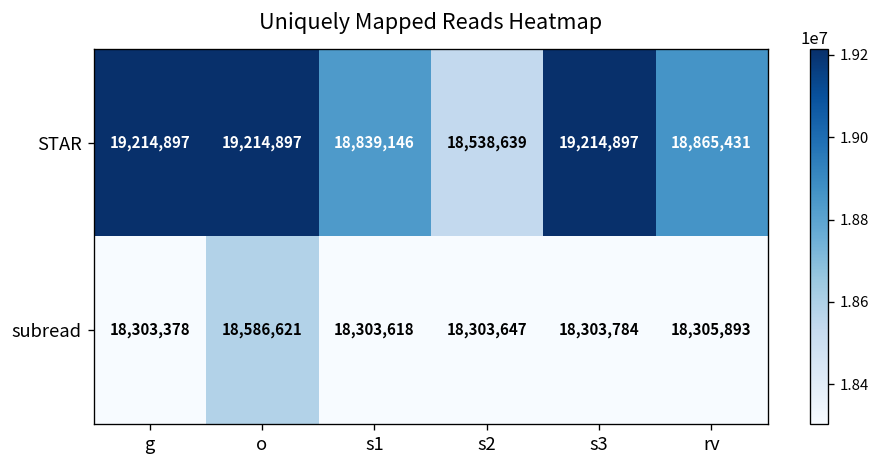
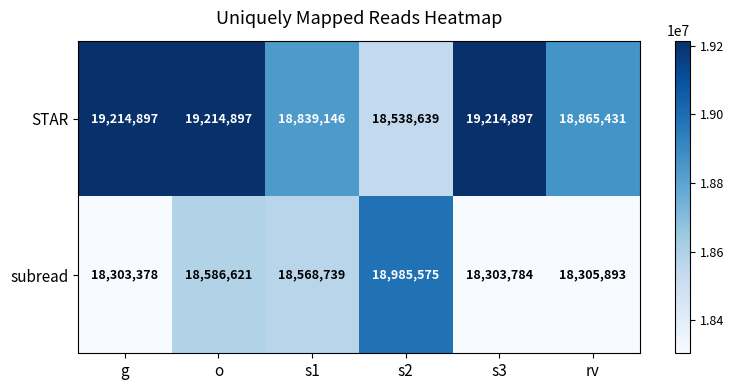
subread, s1: 18,303,618 -> 18,568,739
subread, s2: 18,303,647 -> 18,985,575
